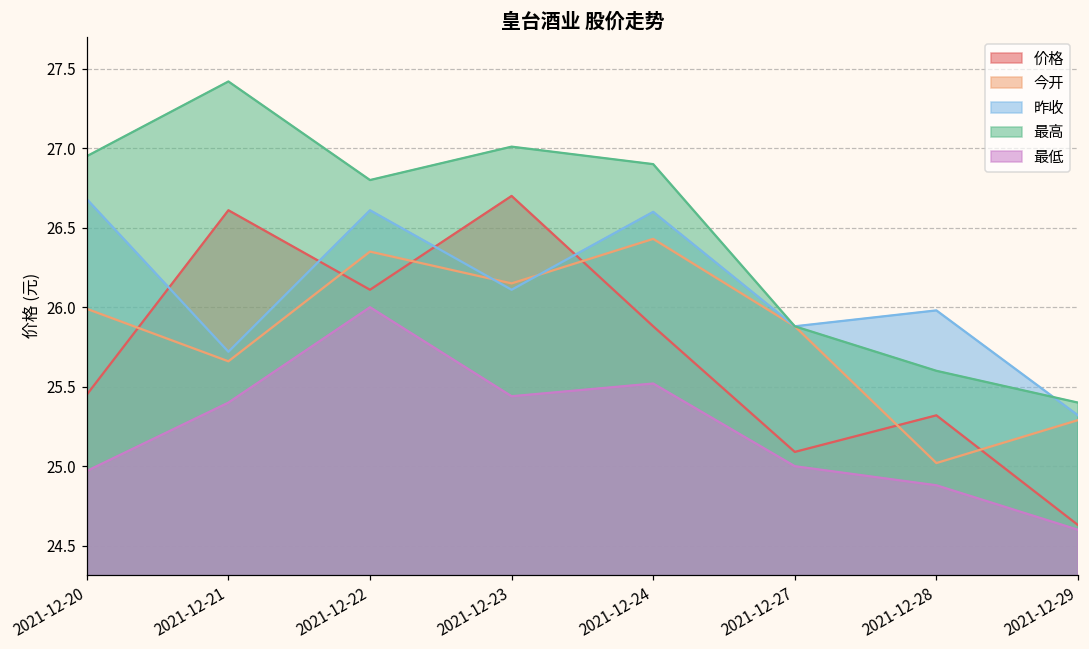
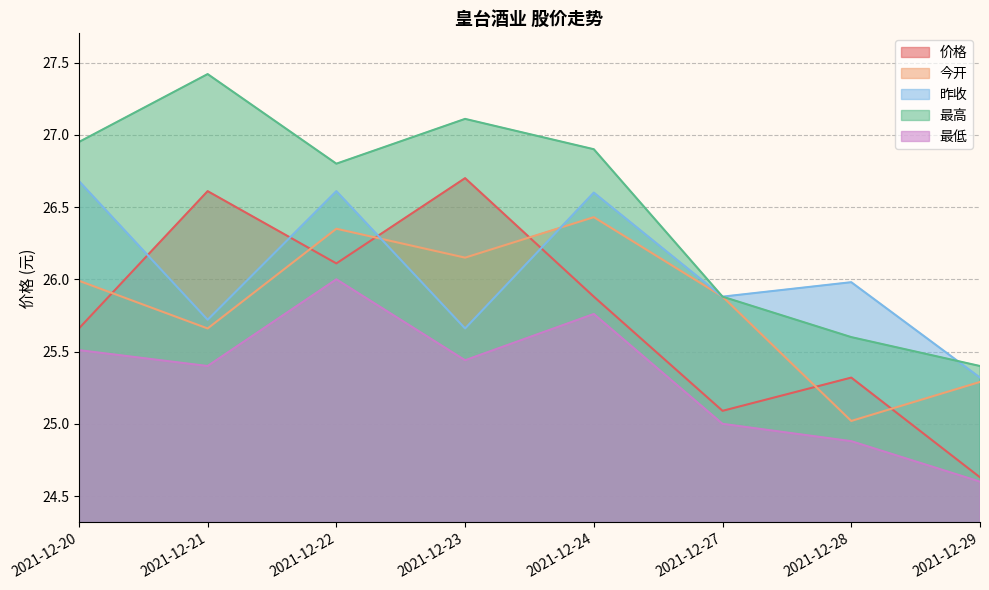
价格, 2021-12-20: 25.45 -> 25.66
最低, 2021-12-20: 24.97 -> 25.51
昨收, 2021-12-23: 26.11 -> 25.66
最高, 2021-12-23: 27.01 -> 27.11
最低, 2021-12-24: 25.52 -> 25.76
